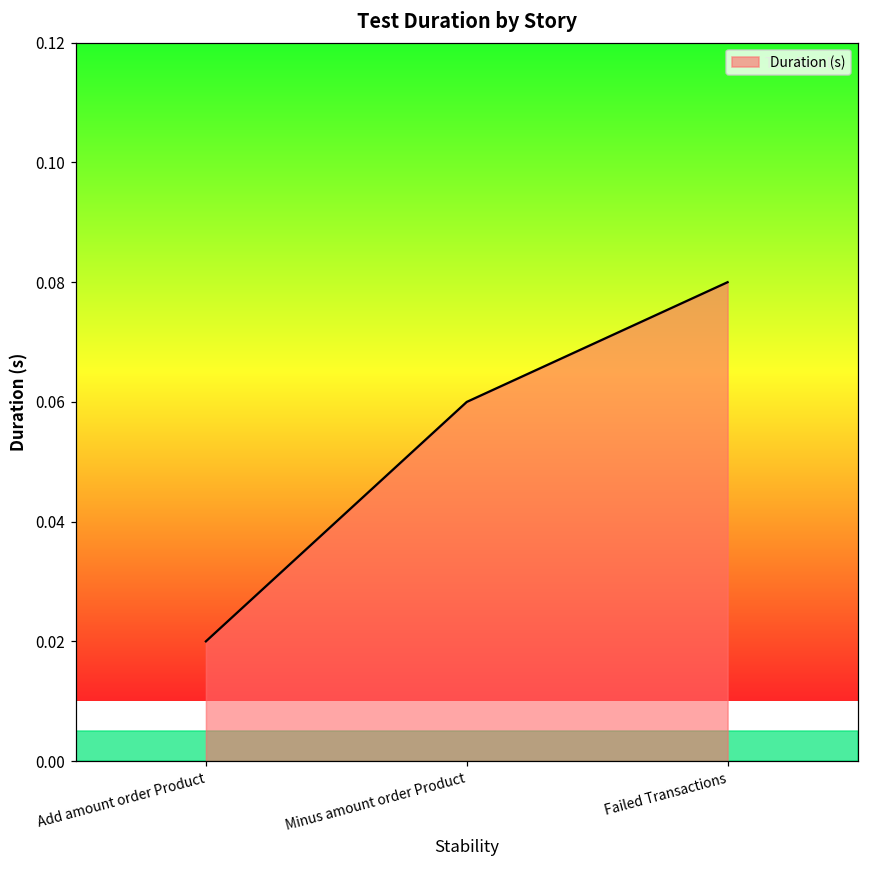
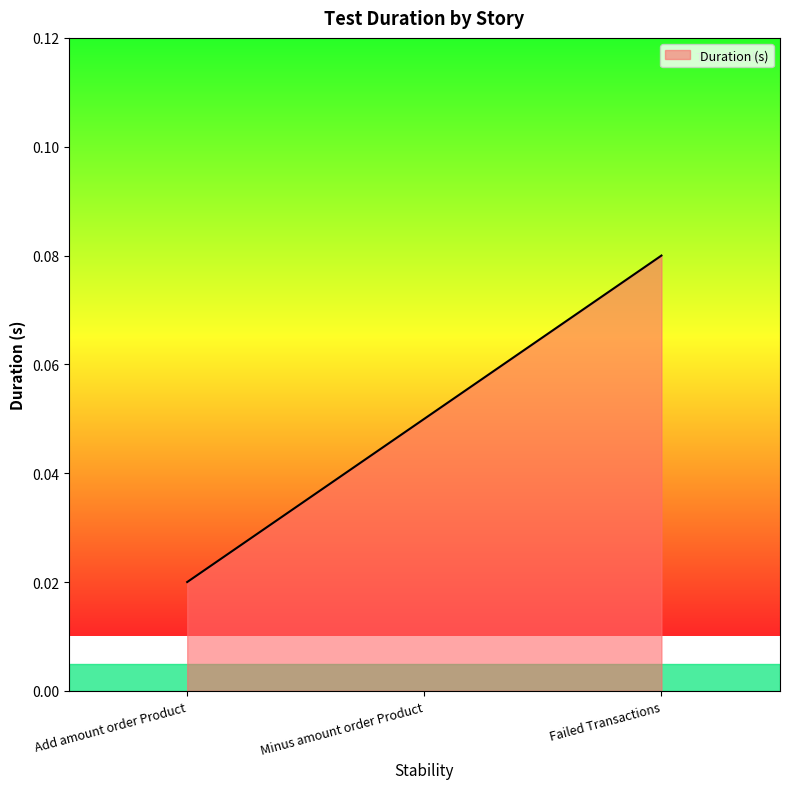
Minus amount order Product: 0.06 -> 0.05
